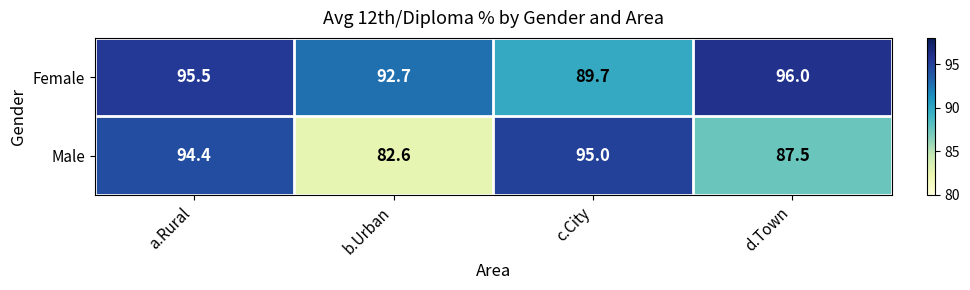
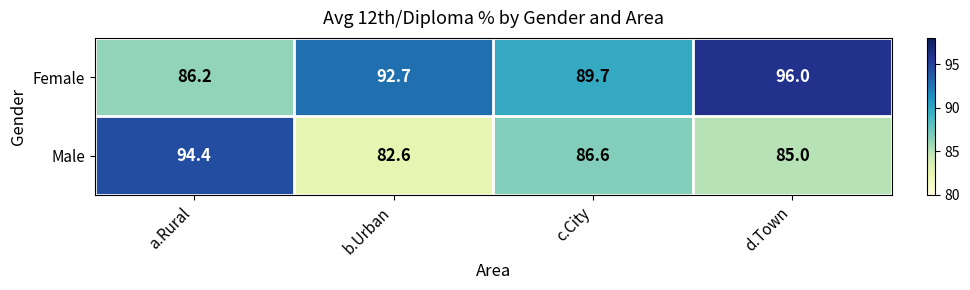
Female, a.Rural: 95.5 -> 86.2
Male, c.City: 95.0 -> 86.6
Male, d.Town: 87.5 -> 85.0
